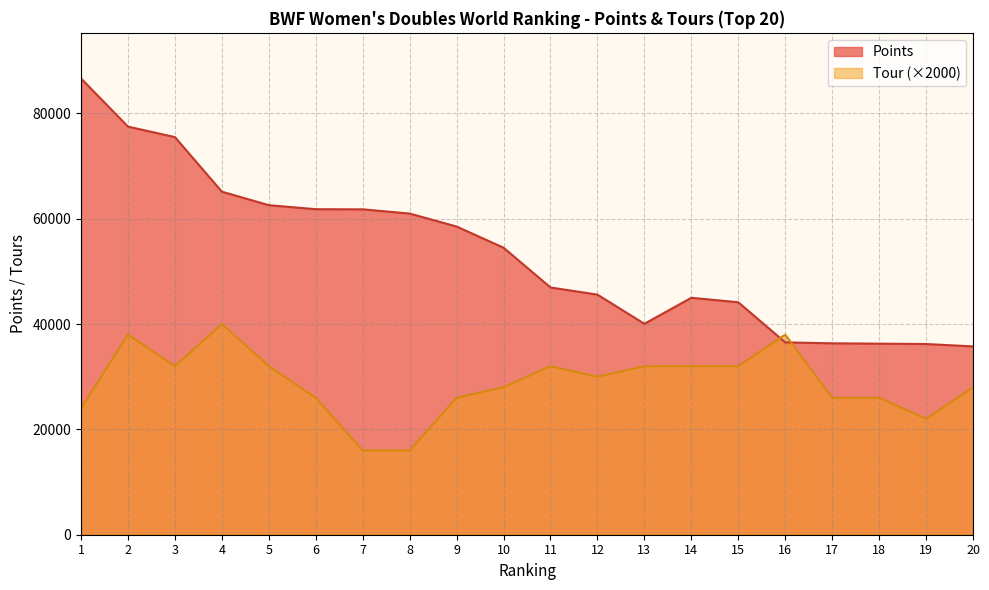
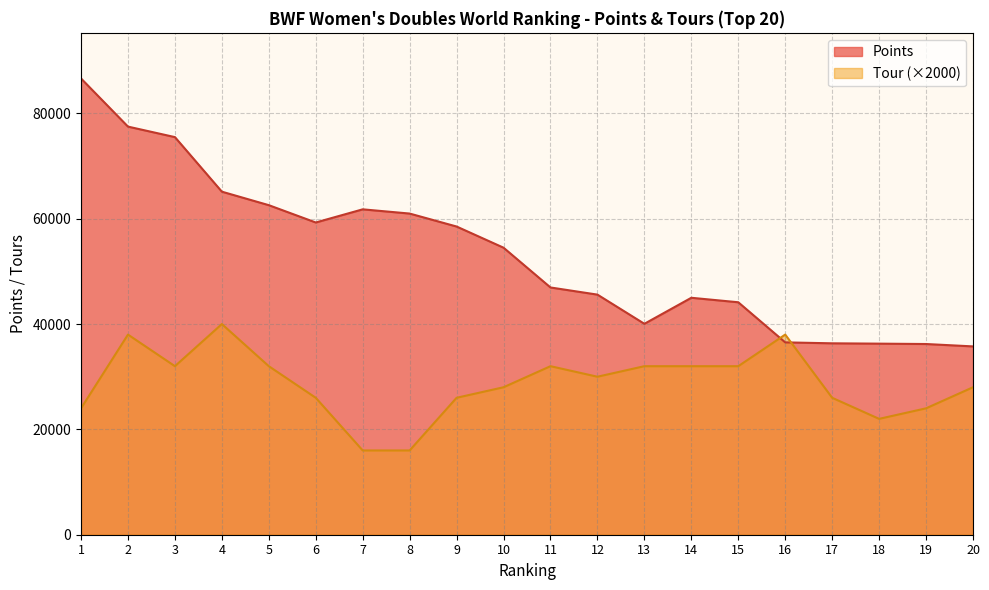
Points, 6: 62000 -> 59000
Tour (×2000), 18: 26000 -> 22000
Tour (×2000), 19: 22000 -> 24000
